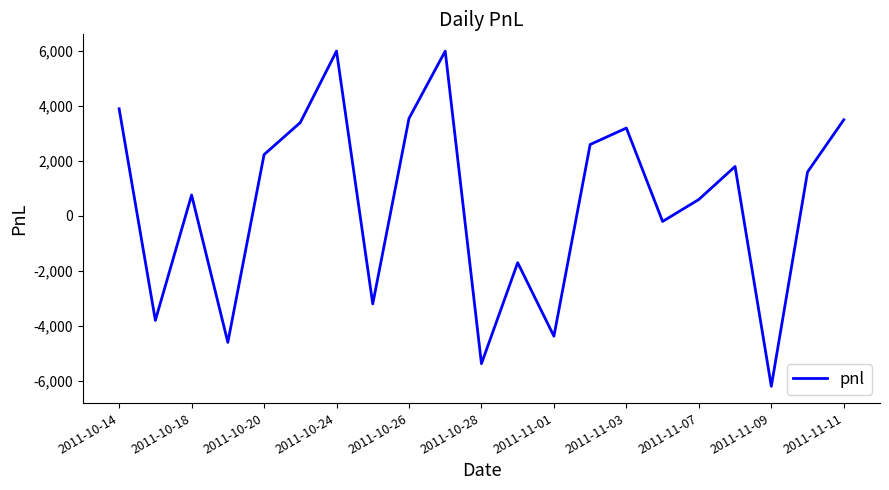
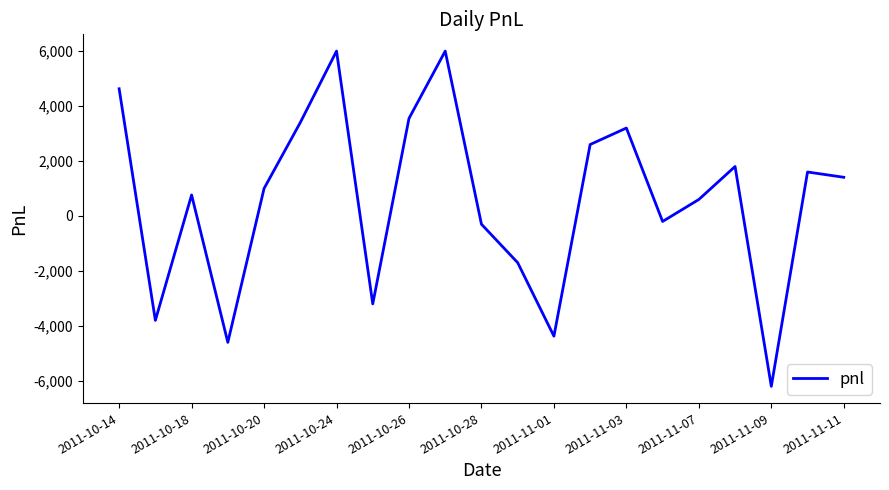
2011-10-14: 3,900 -> 4,600
2011-10-20: 2,200 -> 1,000
2011-10-28: -5,400 -> -300
2011-11-11: 3,500 -> 1,400
